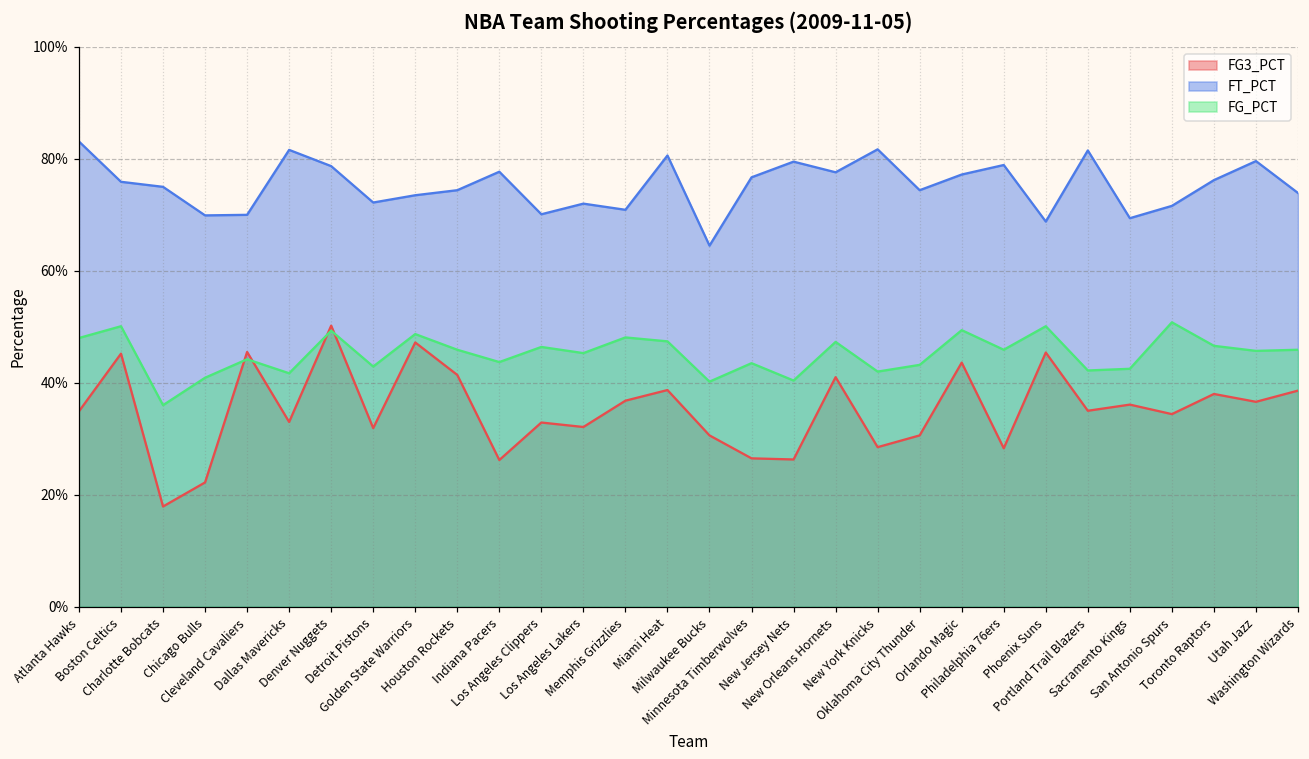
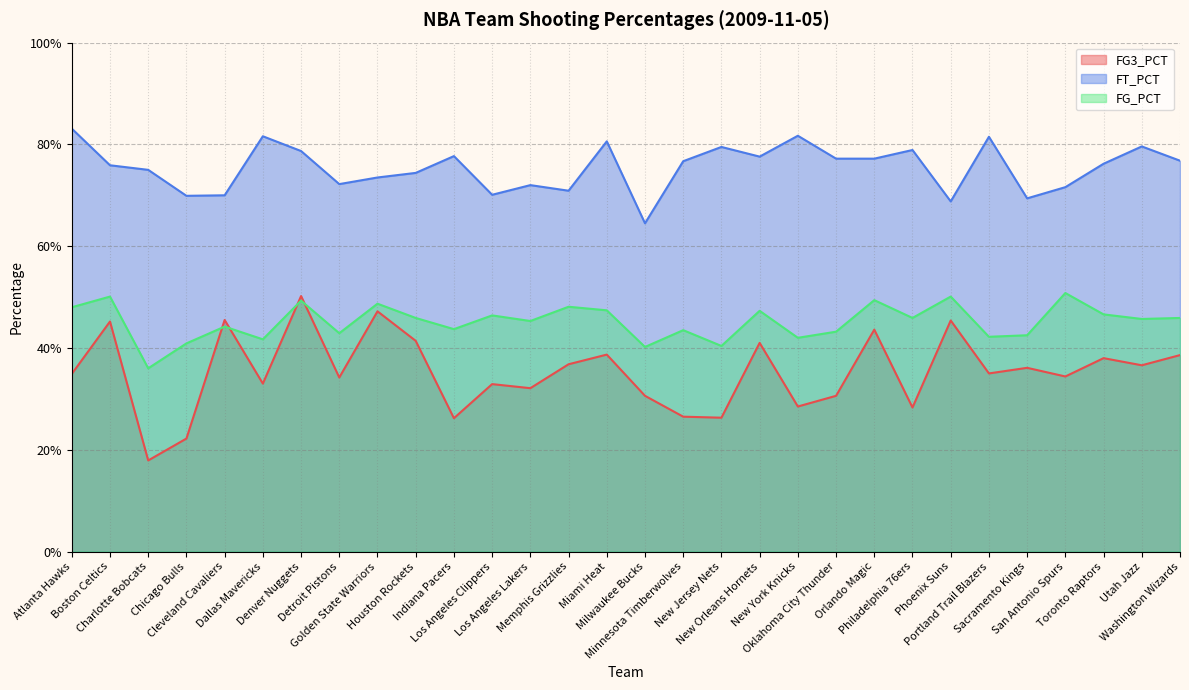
FG3_PCT, Detroit Pistons: 32% -> 34%
FT_PCT, Oklahoma City Thunder: 74% -> 77%
FT_PCT, Washington Wizards: 74% -> 77%
